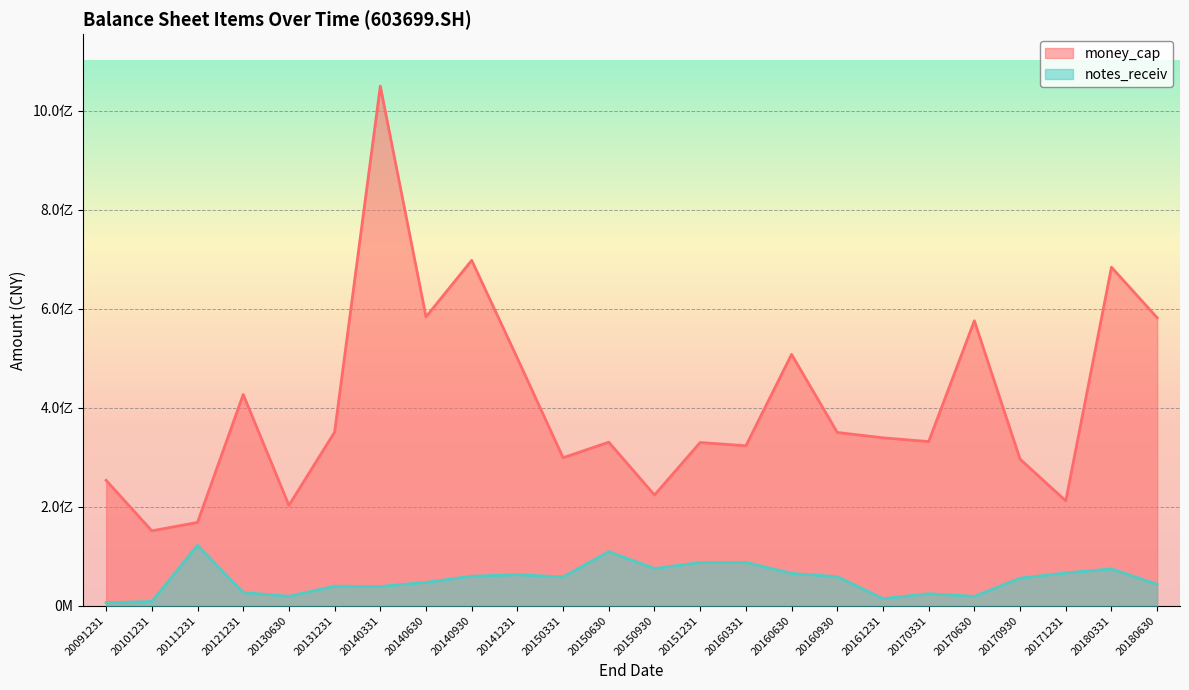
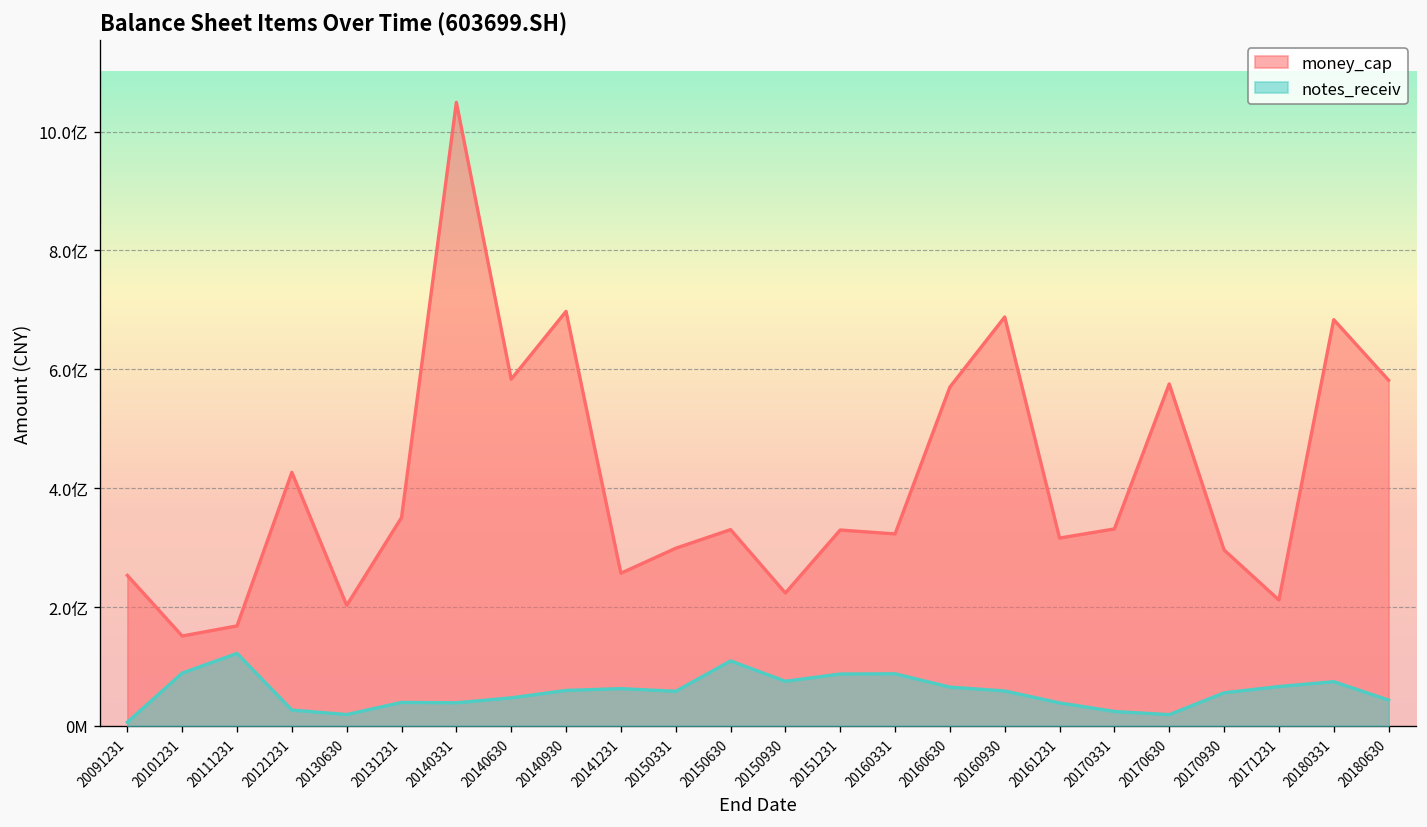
notes_receiv, 20101231: 0.1亿 -> 0.9亿
money_cap, 20141231: 5.0亿 -> 2.6亿
money_cap, 20160630: 5.1亿 -> 5.7亿
money_cap, 20160930: 3.5亿 -> 6.9亿
money_cap, 20161231: 3.4亿 -> 3.2亿
notes_receiv, 20161231: 0.1亿 -> 0.4亿
